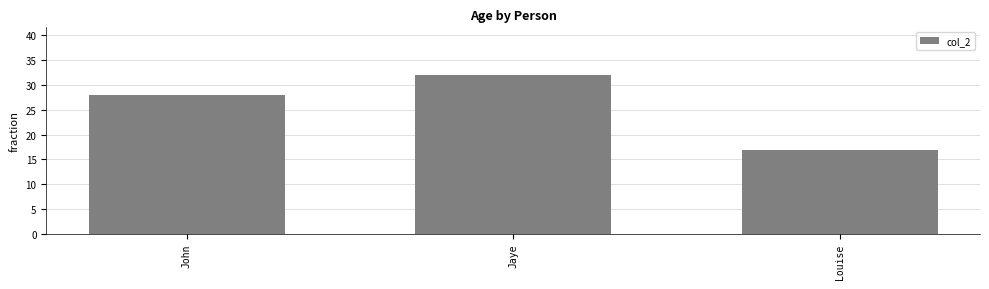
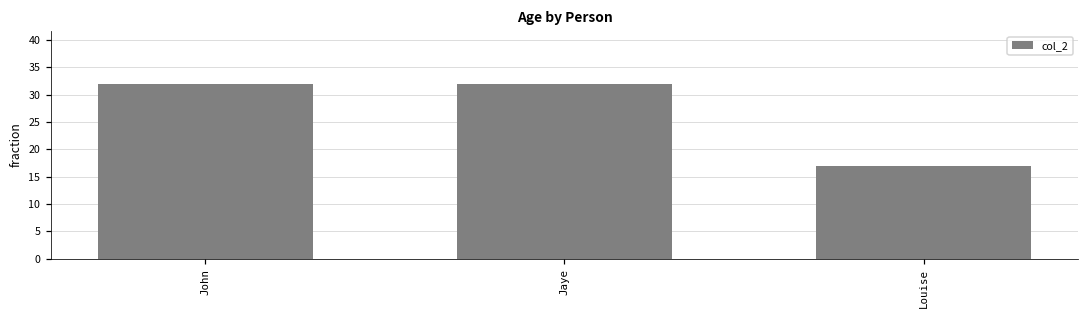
John: 28 -> 32
